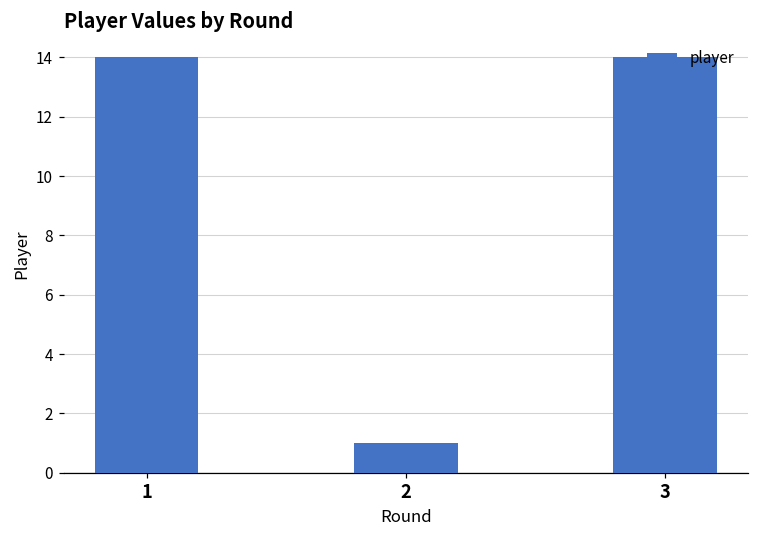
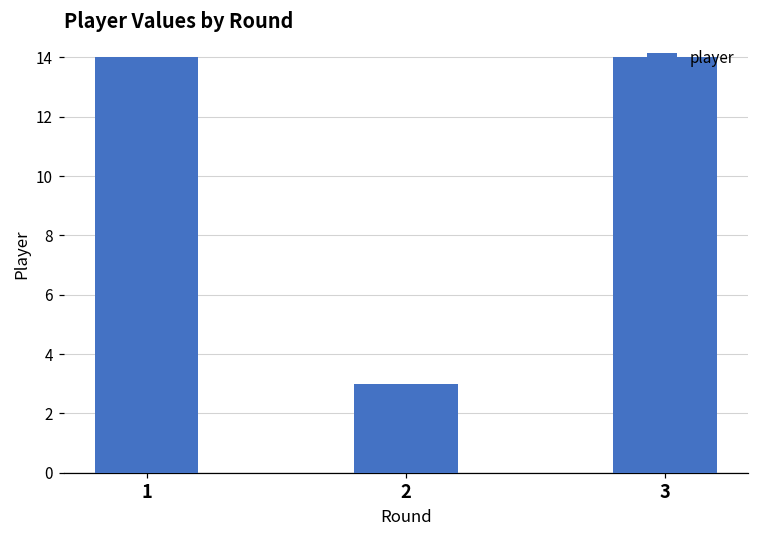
2: 1 -> 3
